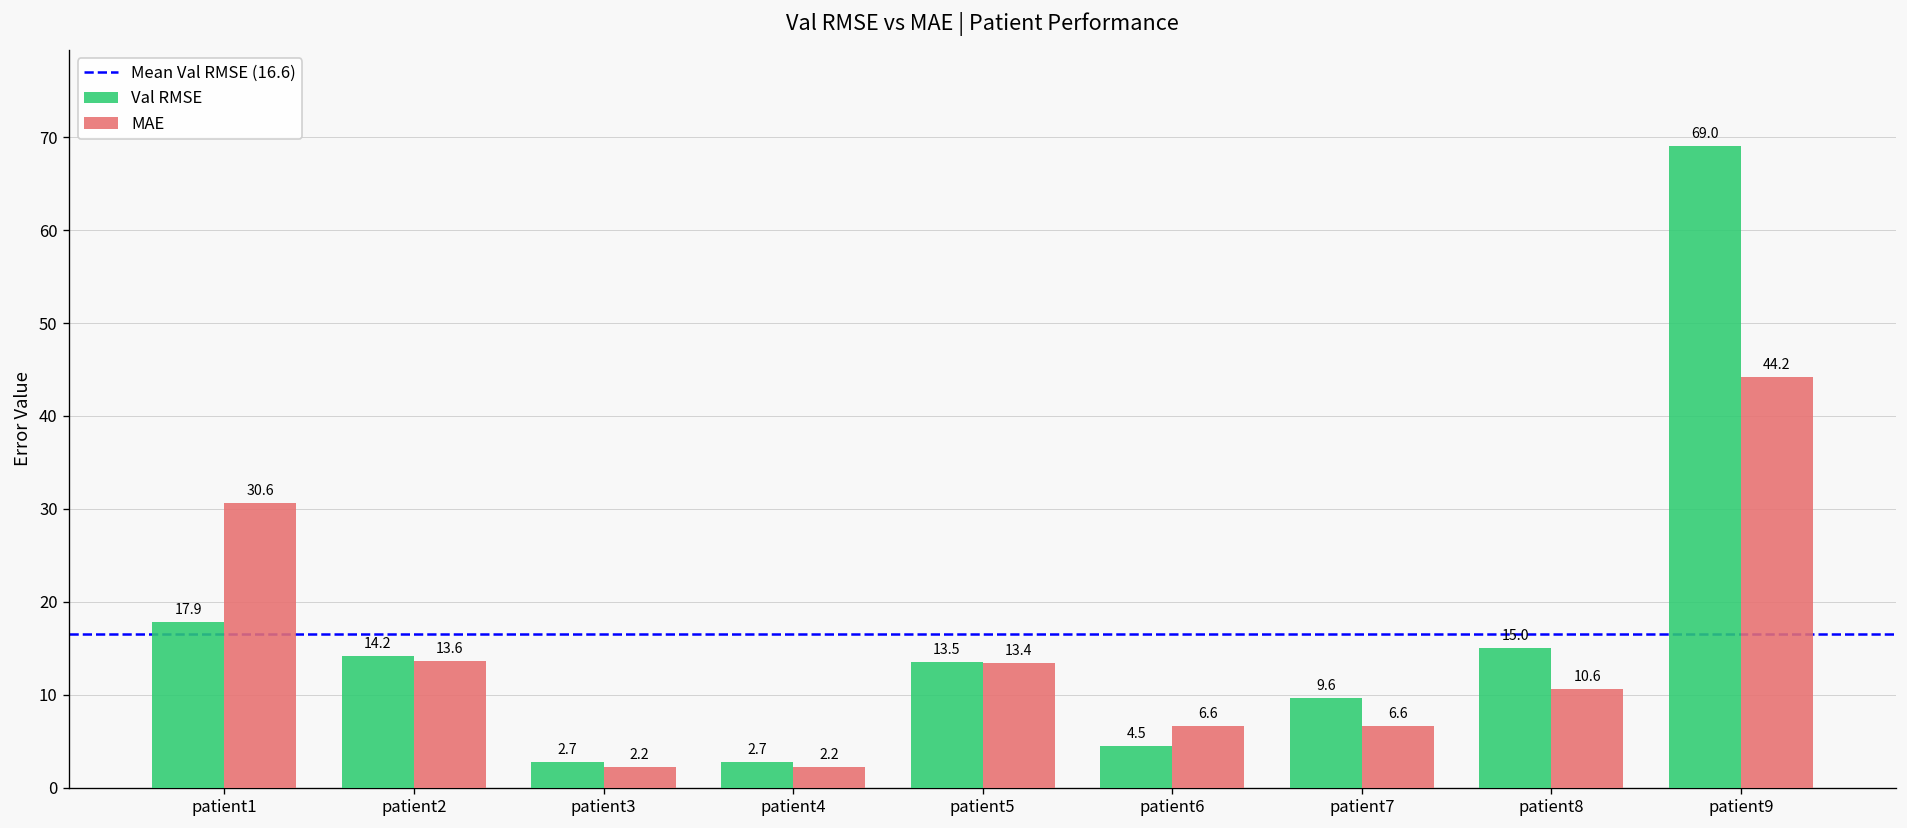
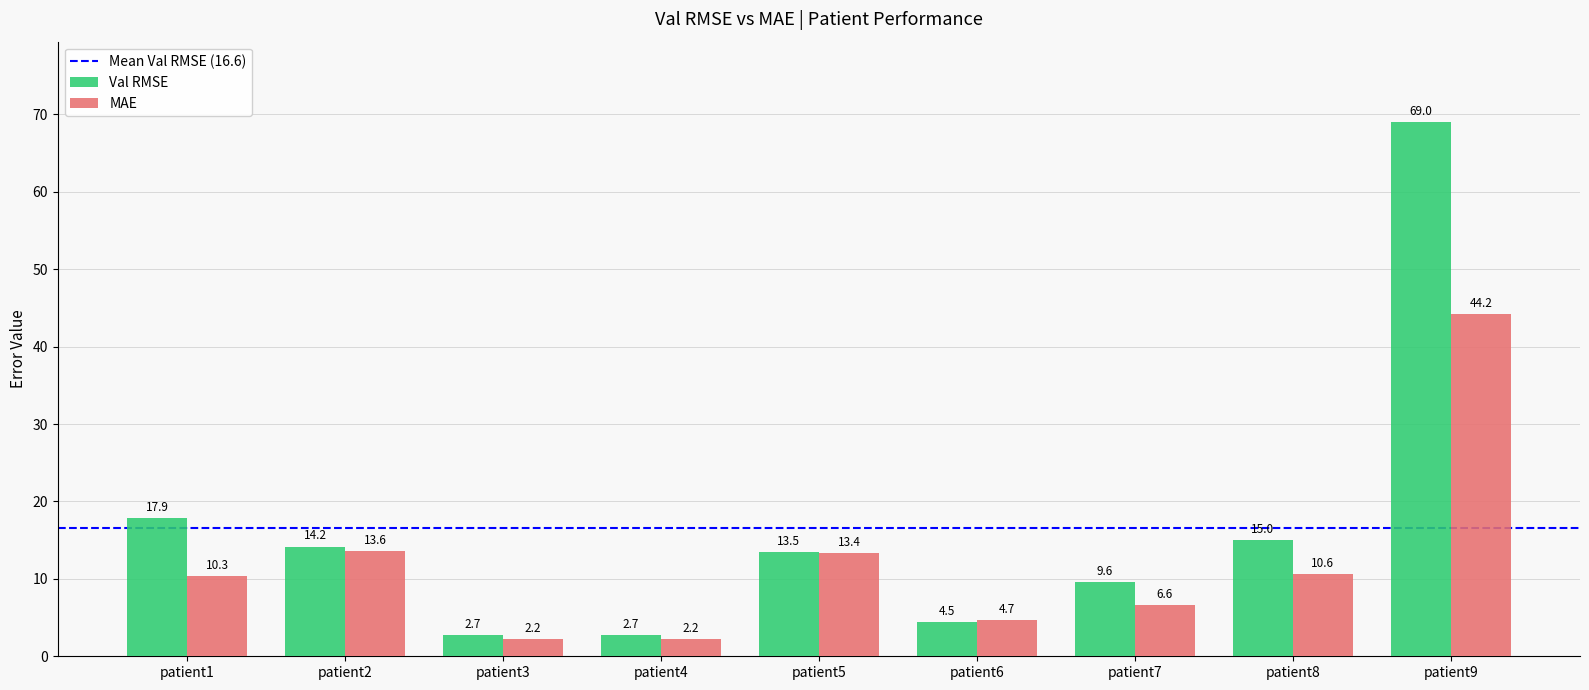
MAE, patient1: 30.6 -> 10.3
MAE, patient6: 6.6 -> 4.7
